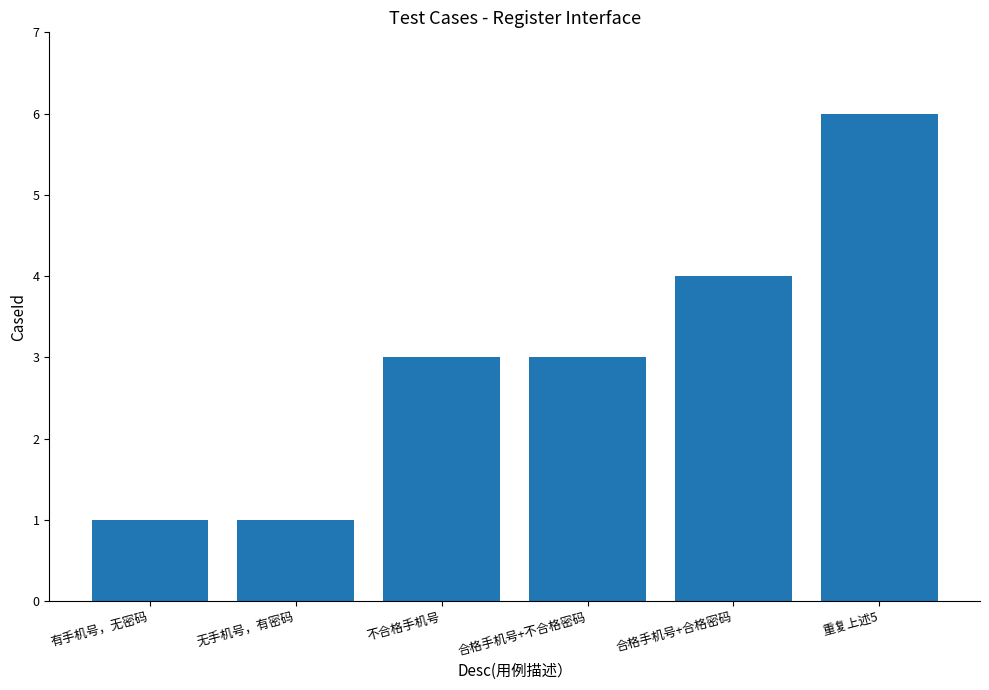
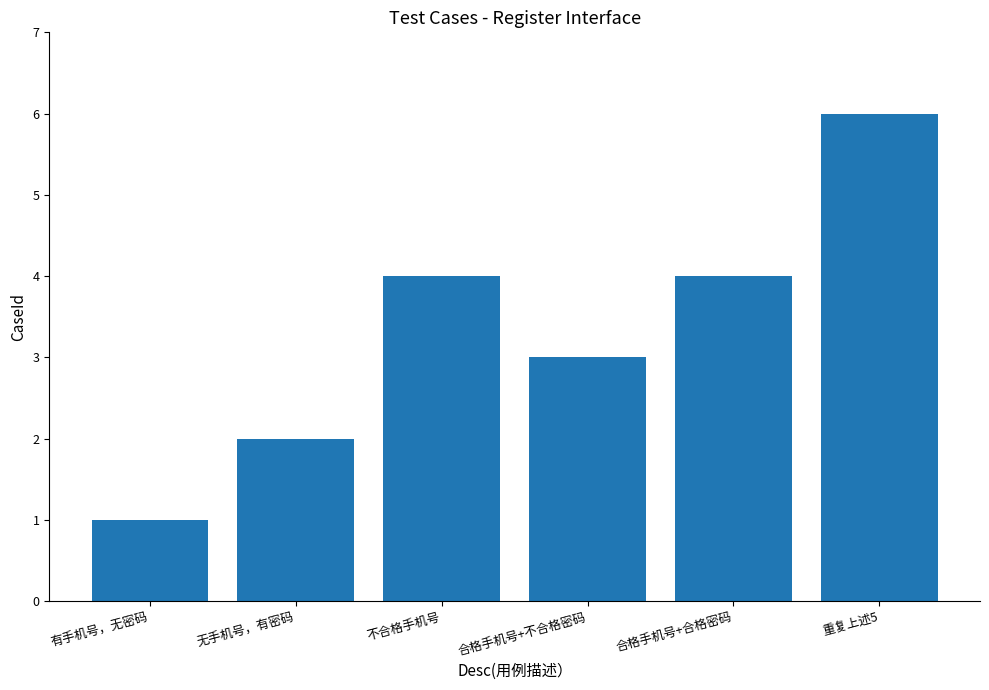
无手机号，有密码: 1 -> 2
不合格手机号: 3 -> 4
